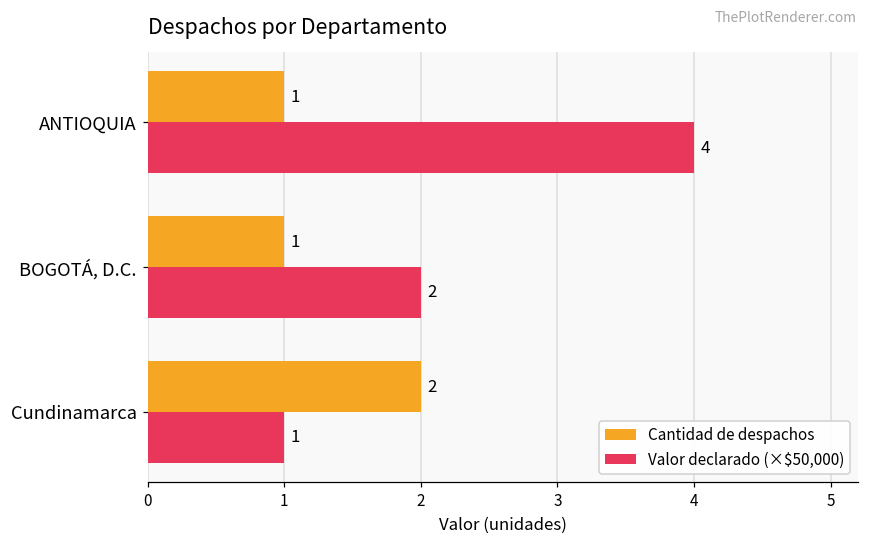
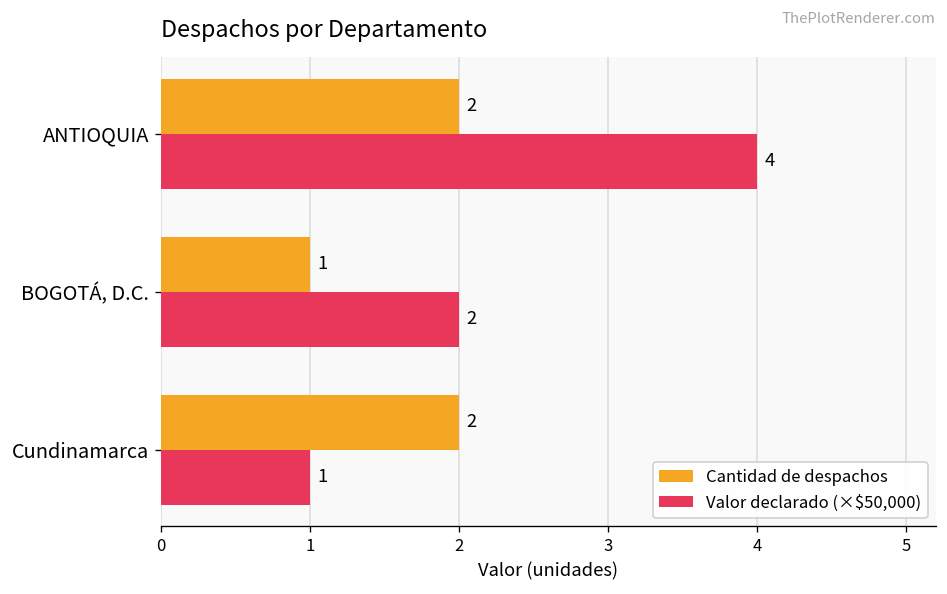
Cantidad de despachos, ANTIOQUIA: 1 -> 2
